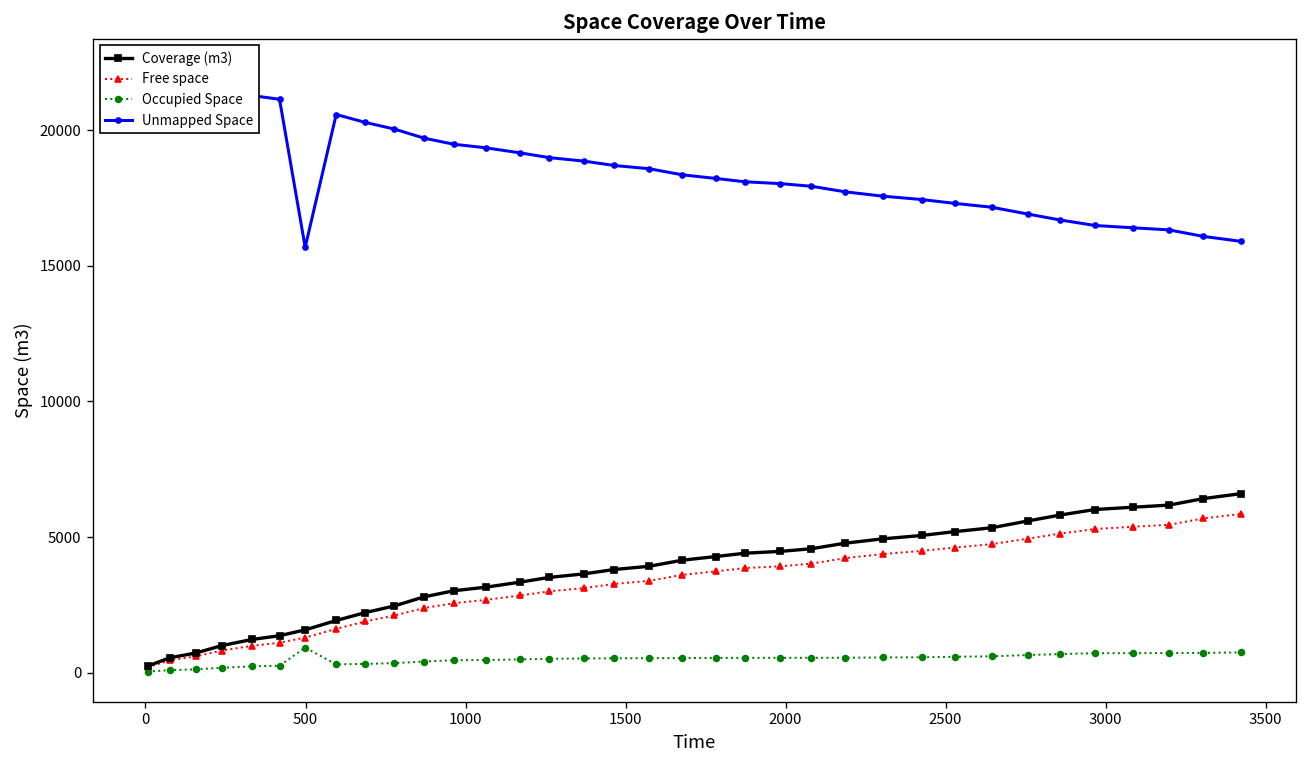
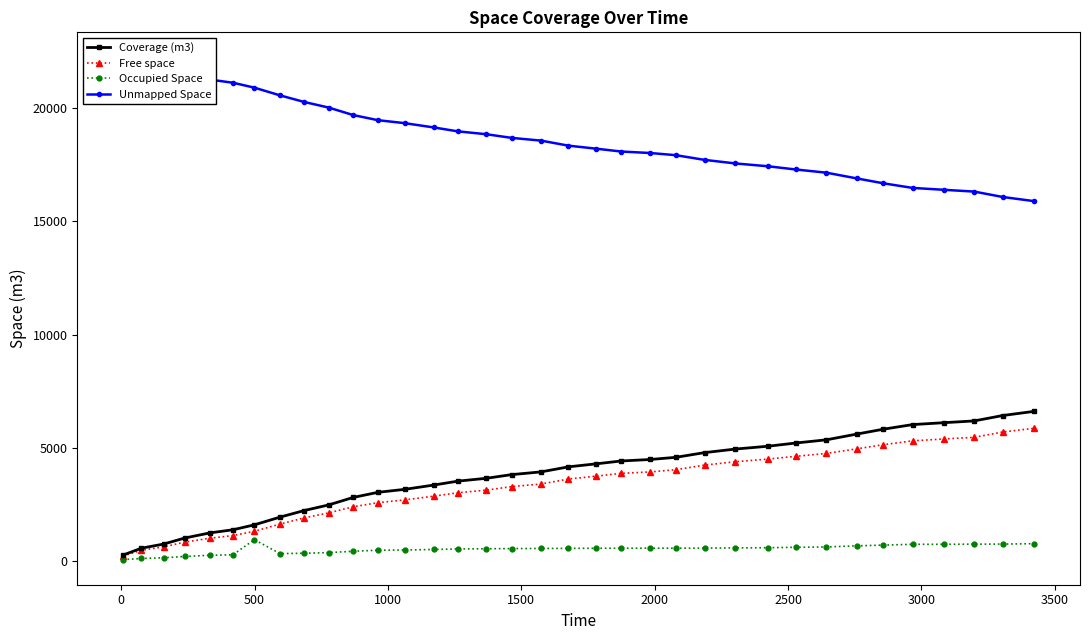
Unmapped Space, 500: 15700 -> 20900
